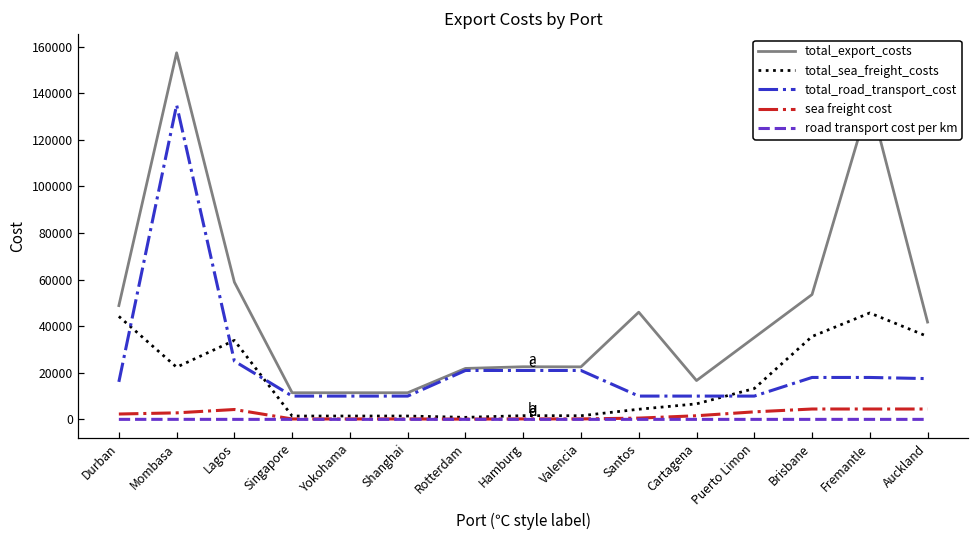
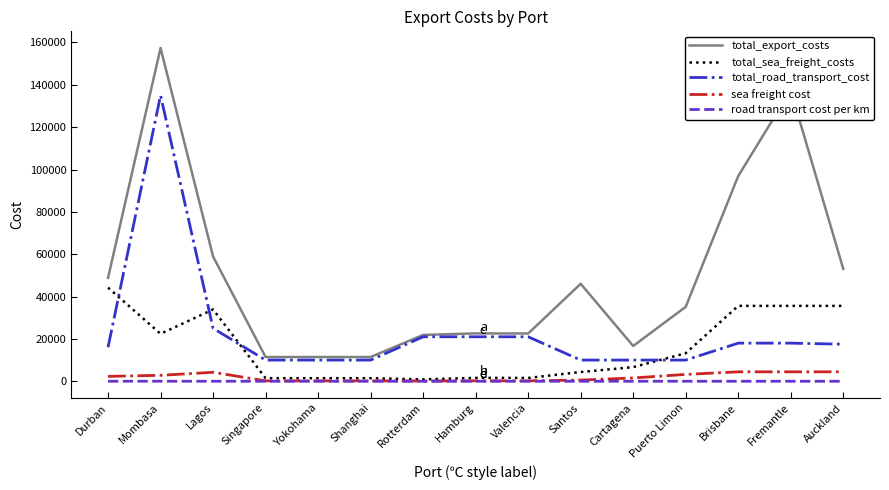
total_export_costs, Brisbane: 54000 -> 97000
total_sea_freight_costs, Fremantle: 46000 -> 36000
total_export_costs, Auckland: 42000 -> 53000
